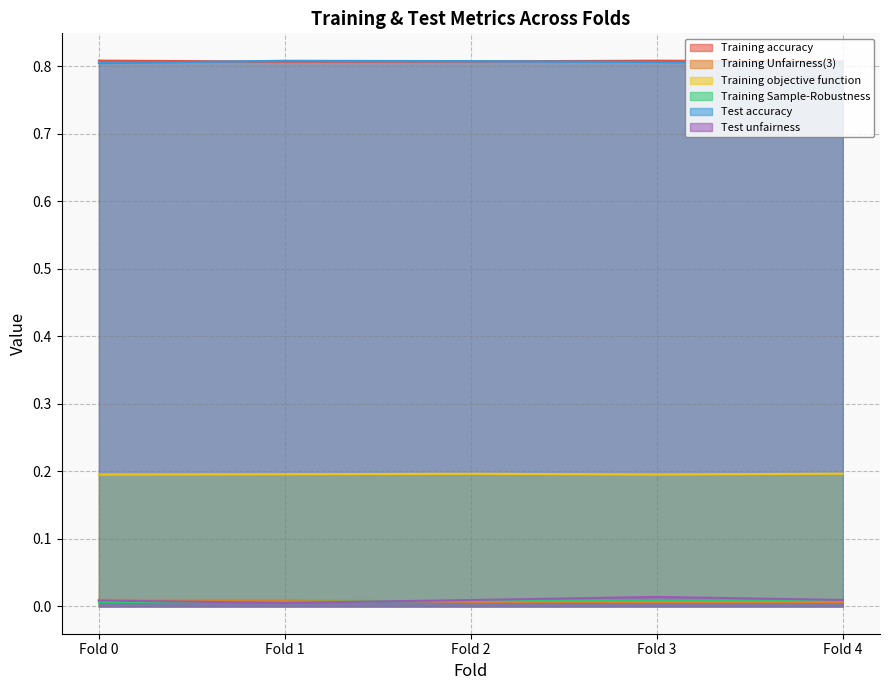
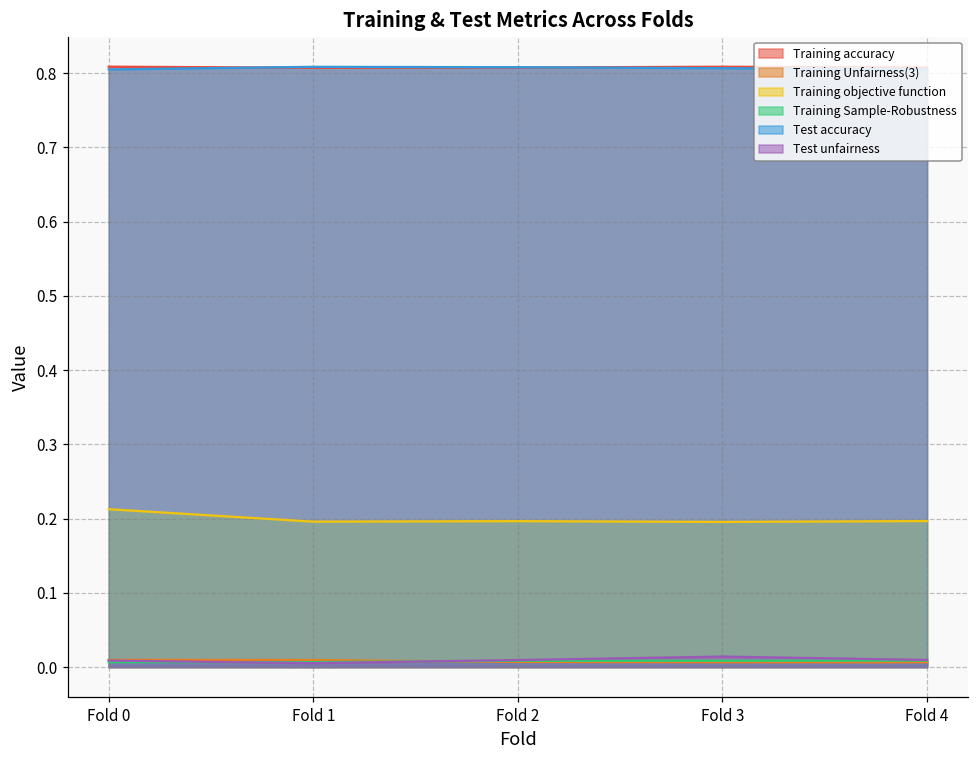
Training objective function, Fold 0: 0.20 -> 0.21
